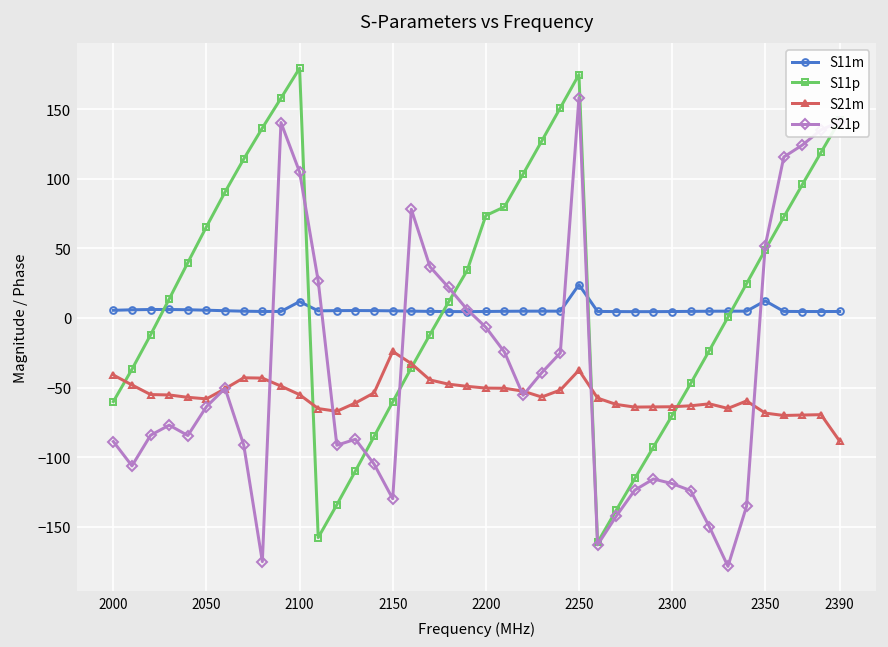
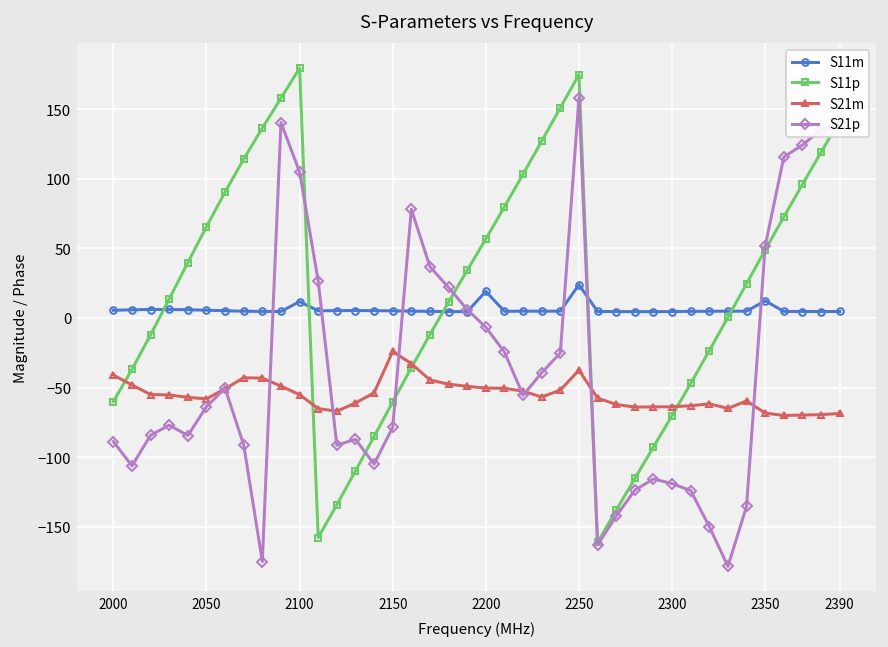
S21p, 2150: -130 -> -79
S11m, 2200: 5 -> 19
S11p, 2200: 74 -> 57
S21m, 2390: -89 -> -69
